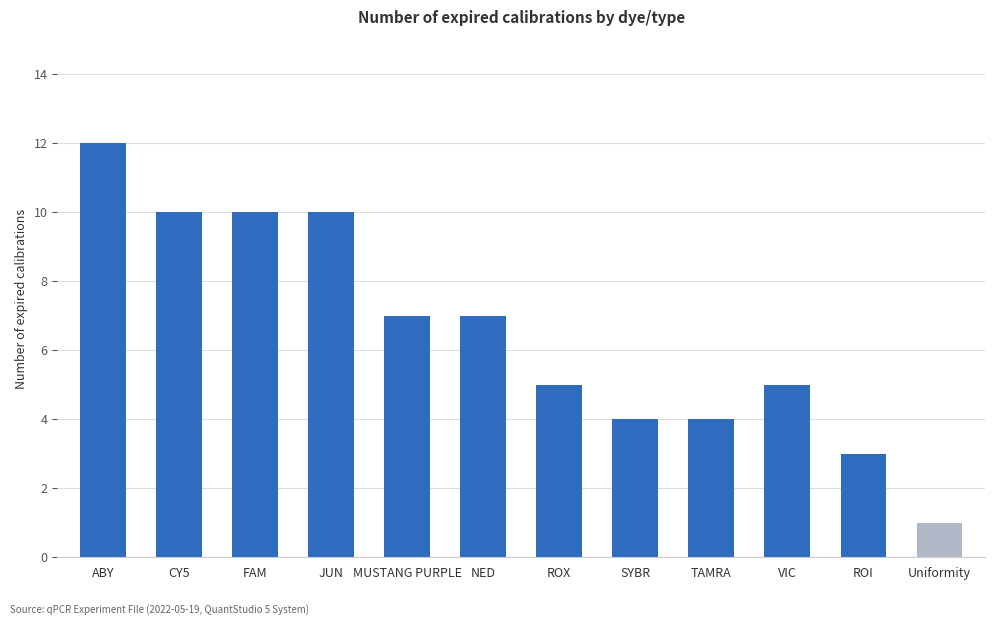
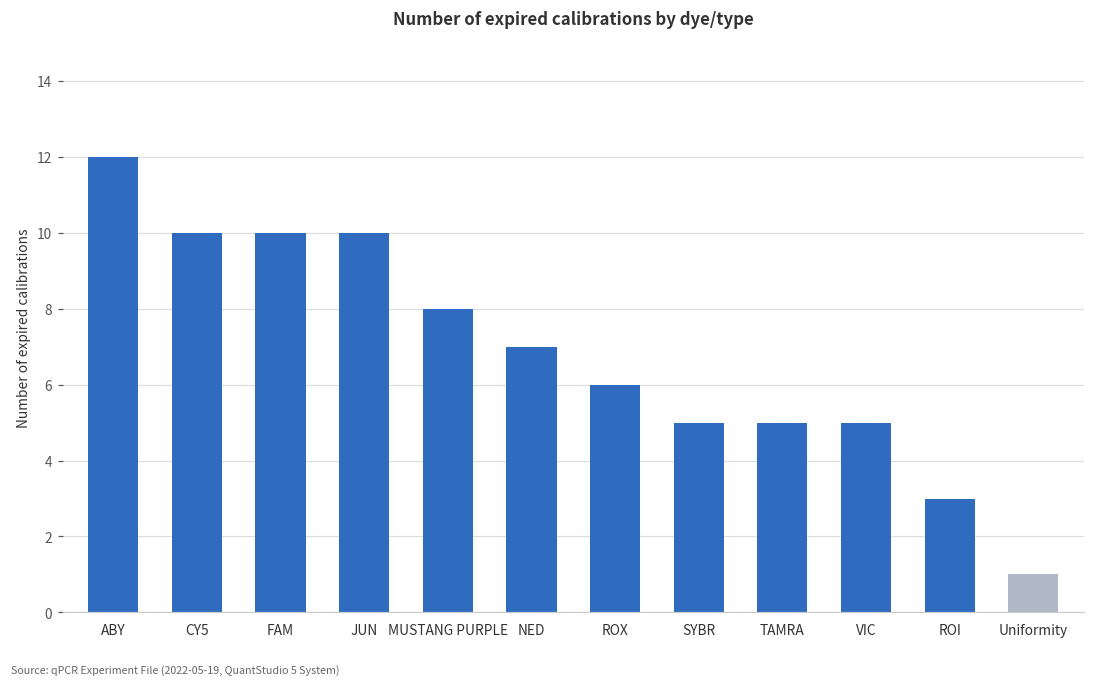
MUSTANG PURPLE: 7 -> 8
ROX: 5 -> 6
SYBR: 4 -> 5
TAMRA: 4 -> 5
